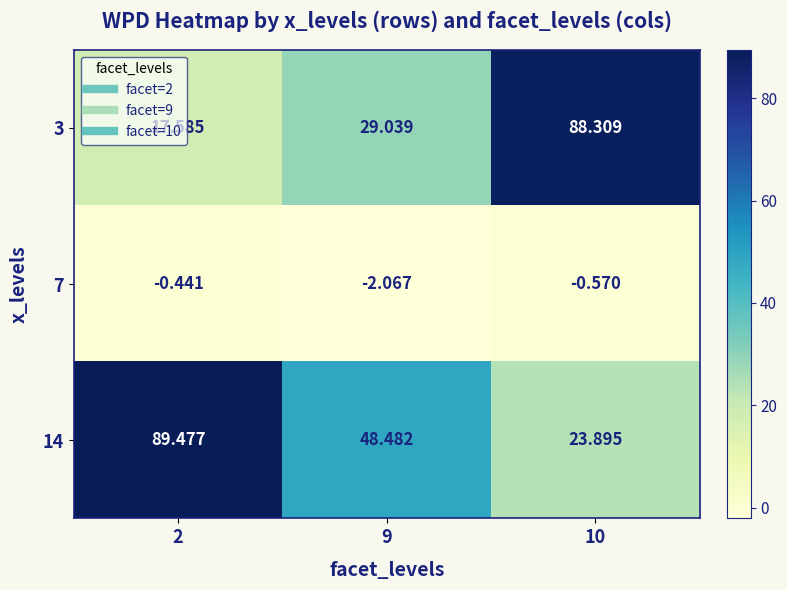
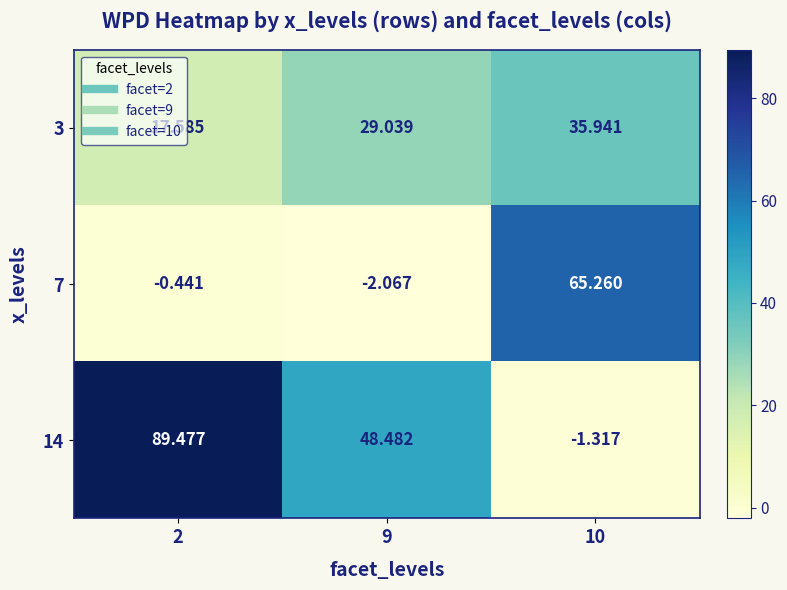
3, 10: 88.309 -> 35.941
7, 10: -0.570 -> 65.260
14, 10: 23.895 -> -1.317
